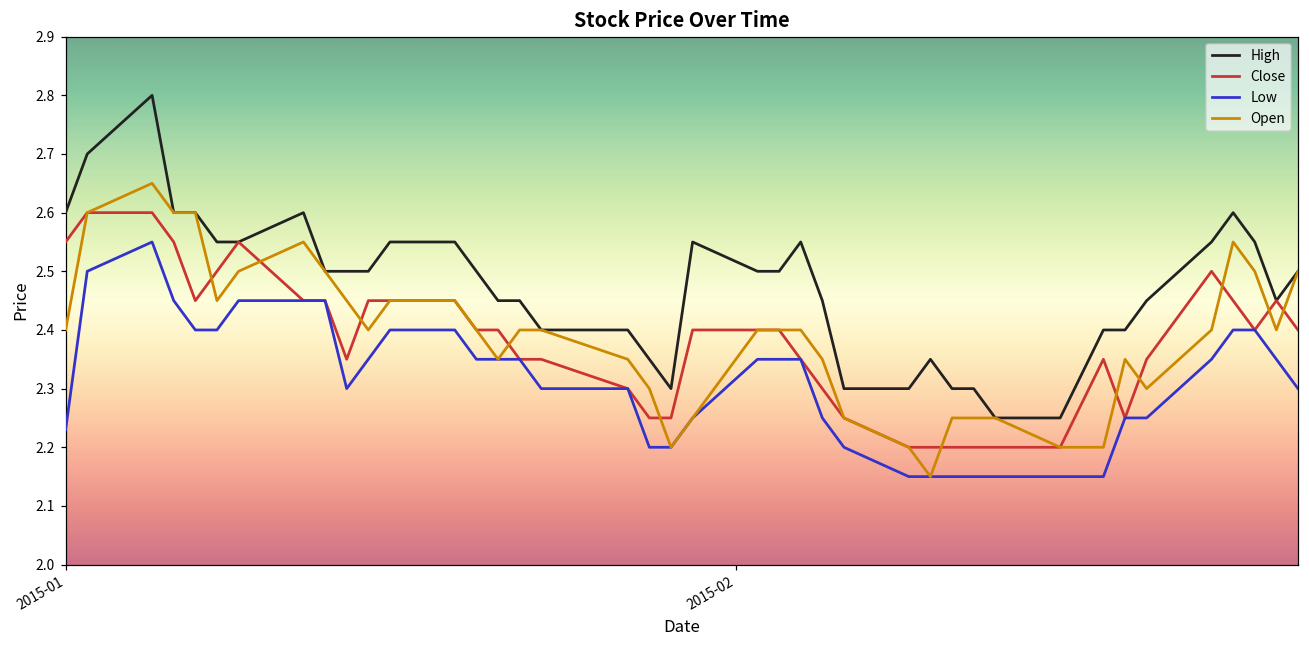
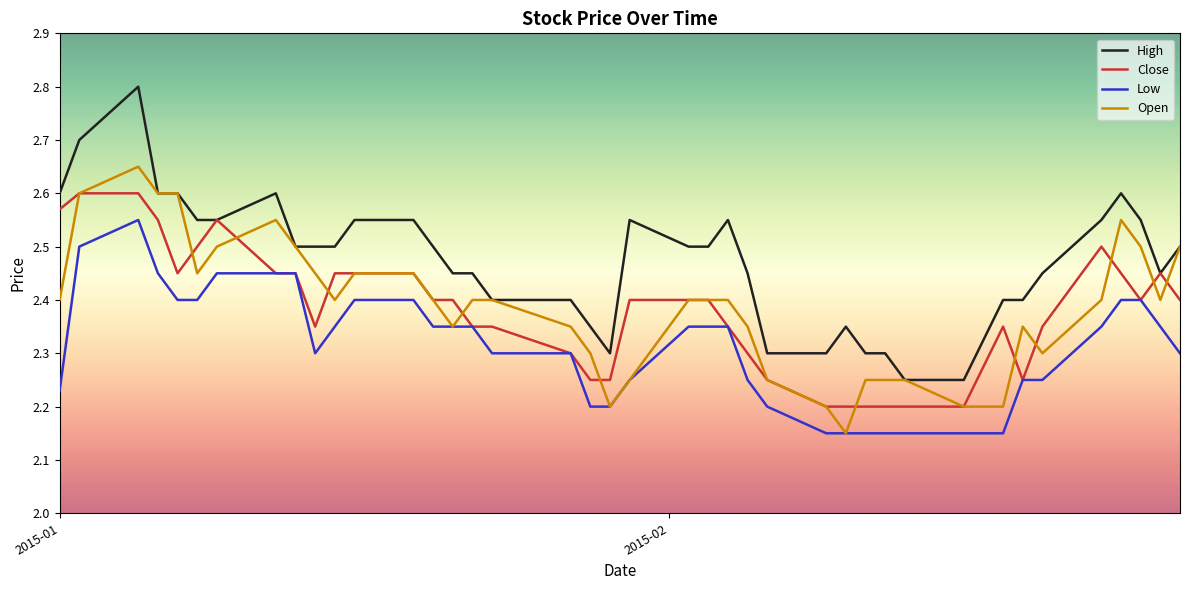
Close, 2015-01: 2.55 -> 2.57
